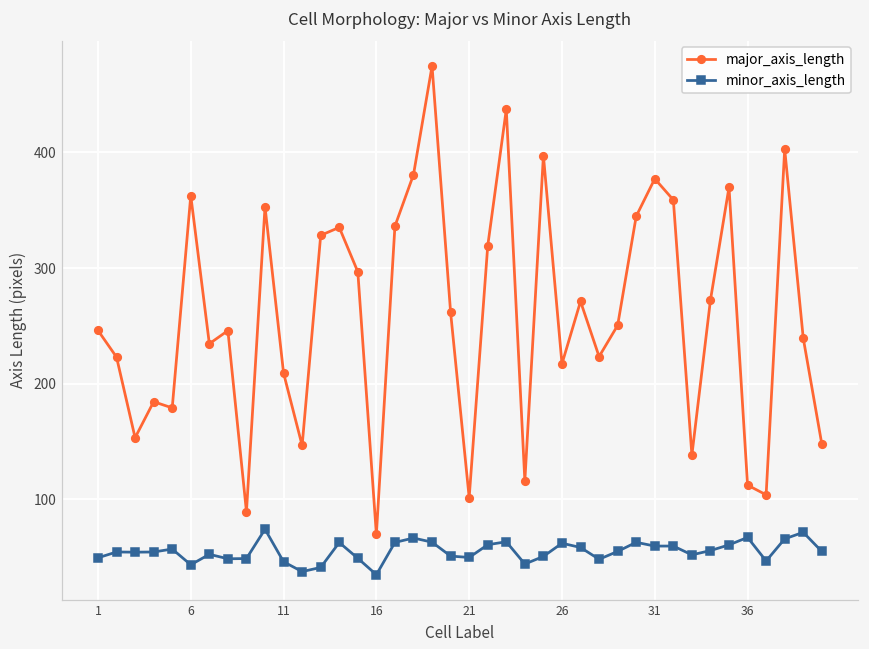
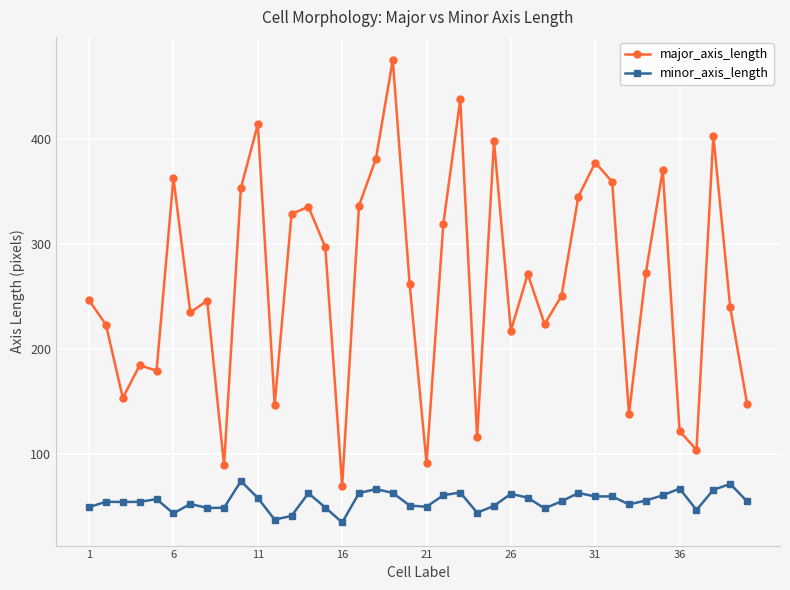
major_axis_length, 11: 209 -> 414
minor_axis_length, 11: 46 -> 58
major_axis_length, 21: 101 -> 91
major_axis_length, 36: 112 -> 122
